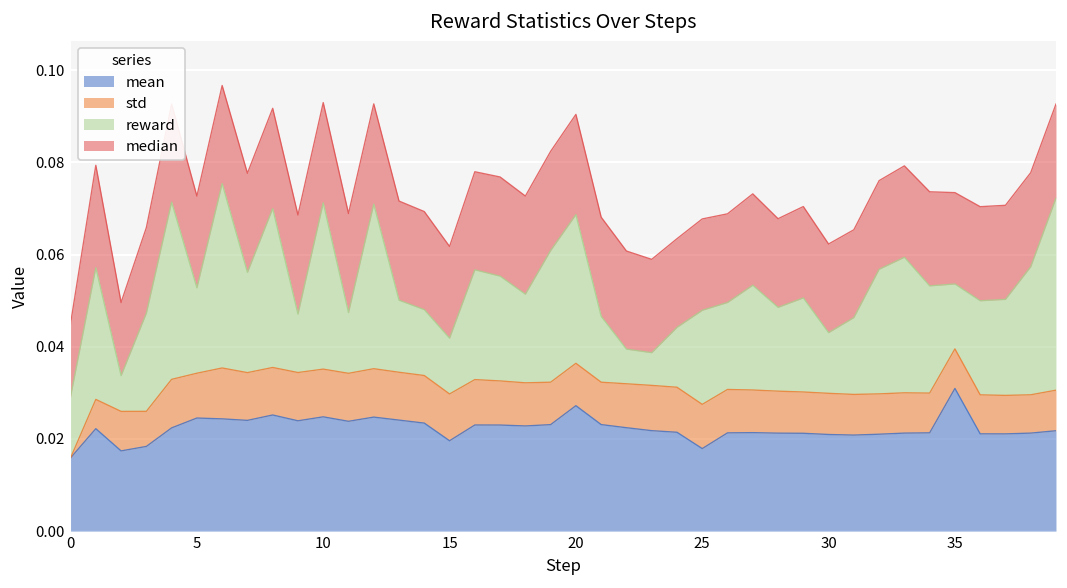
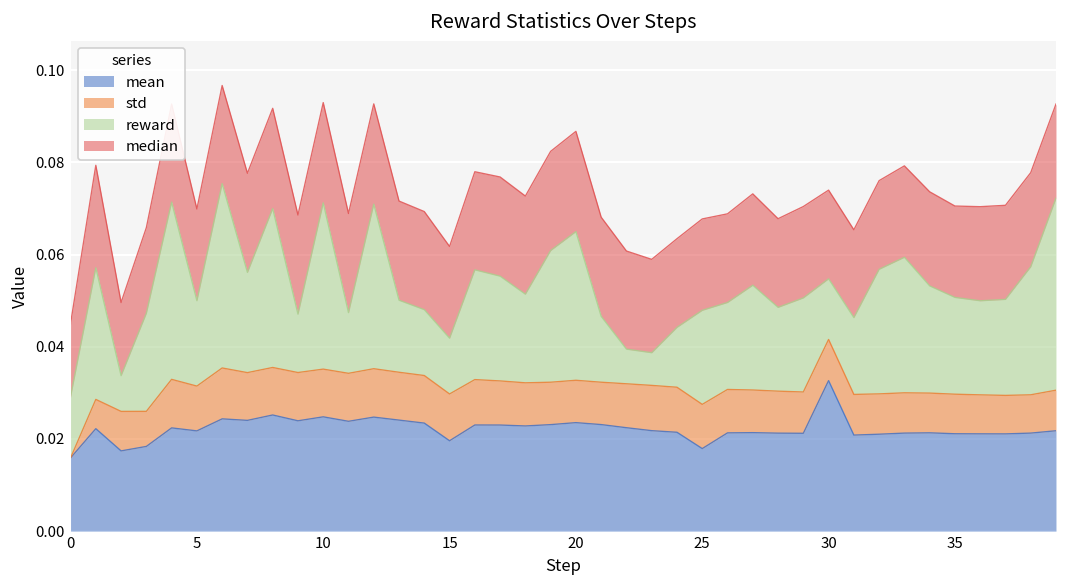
mean, 5: 0.025 -> 0.022
mean, 20: 0.027 -> 0.024
mean, 30: 0.021 -> 0.033
mean, 35: 0.031 -> 0.021
reward, 35: 0.014 -> 0.021
